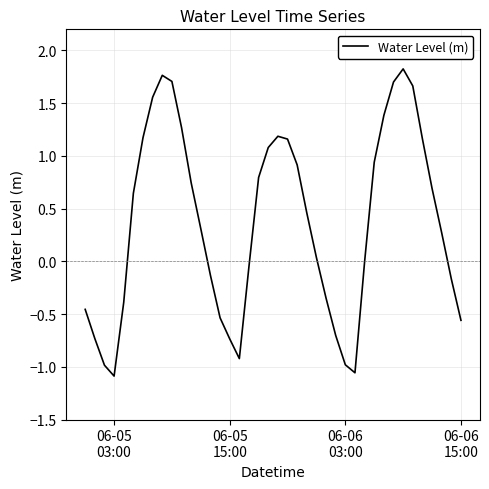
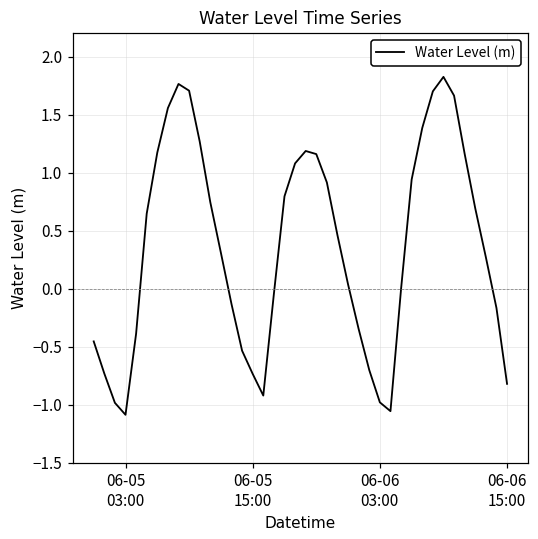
06-06 15:00: -0.56 -> -0.82
